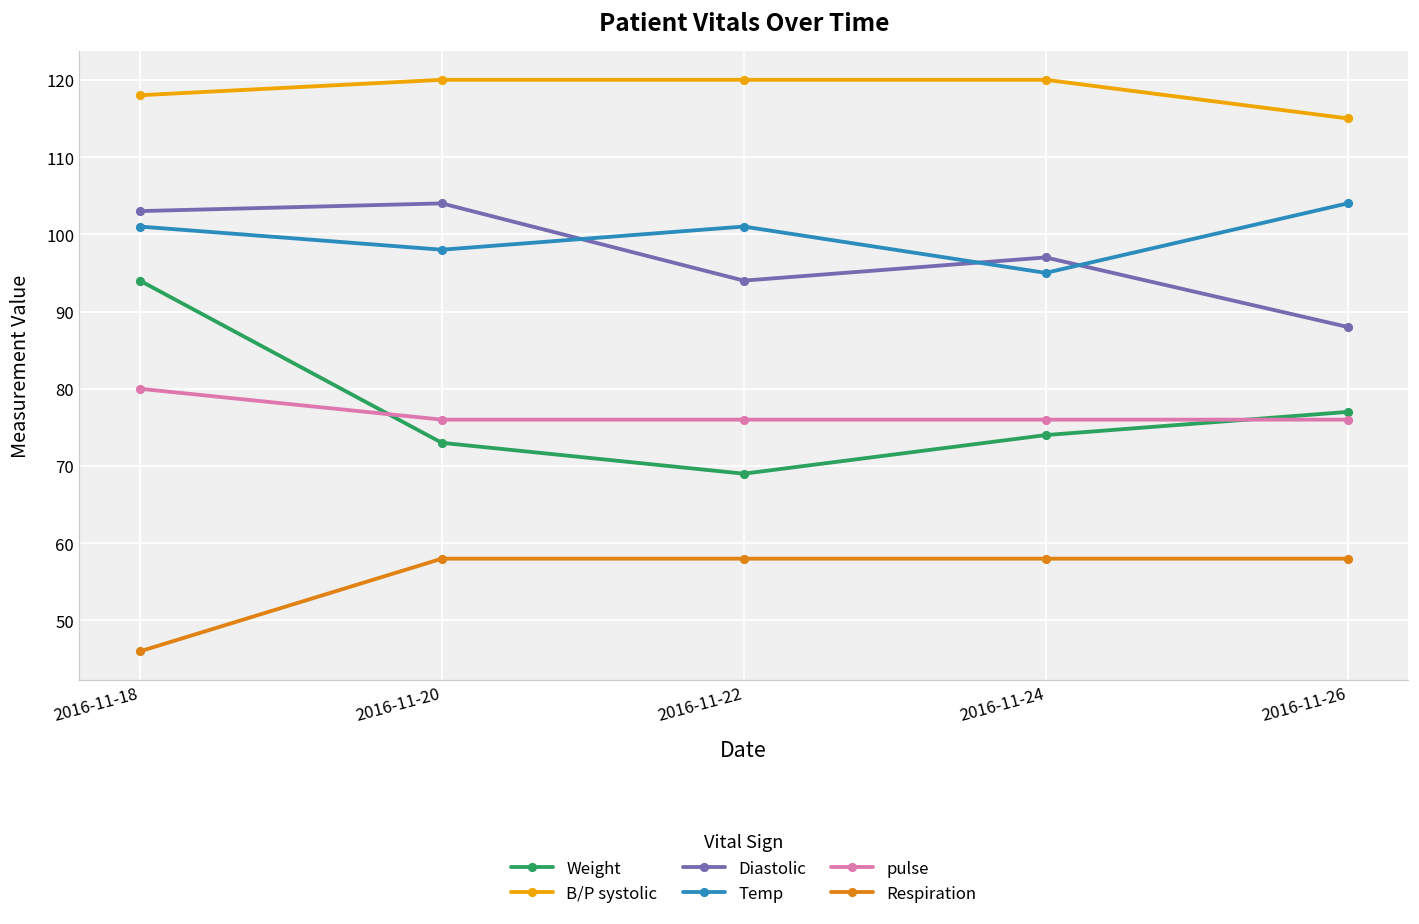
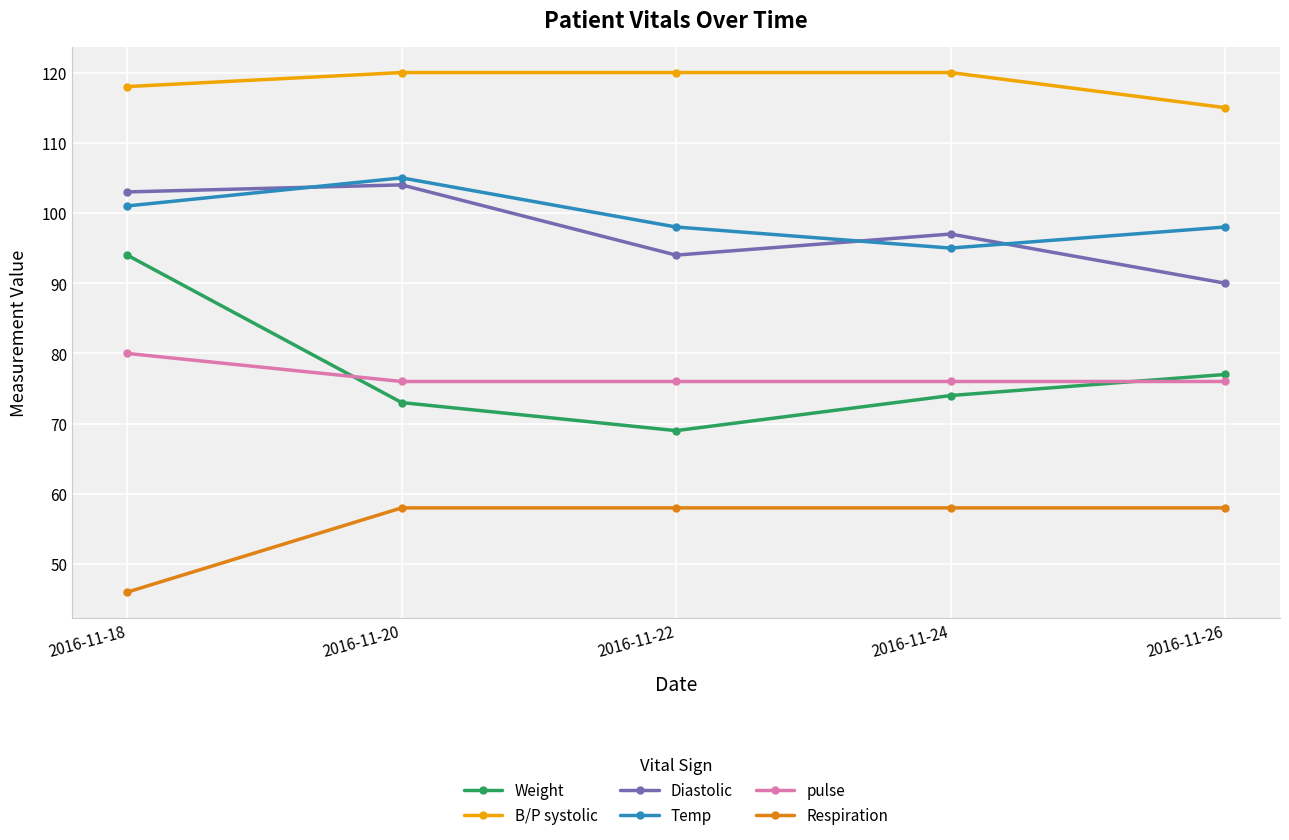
Temp, 2016-11-20: 98 -> 105
Temp, 2016-11-22: 101 -> 98
Diastolic, 2016-11-26: 88 -> 90
Temp, 2016-11-26: 104 -> 98
